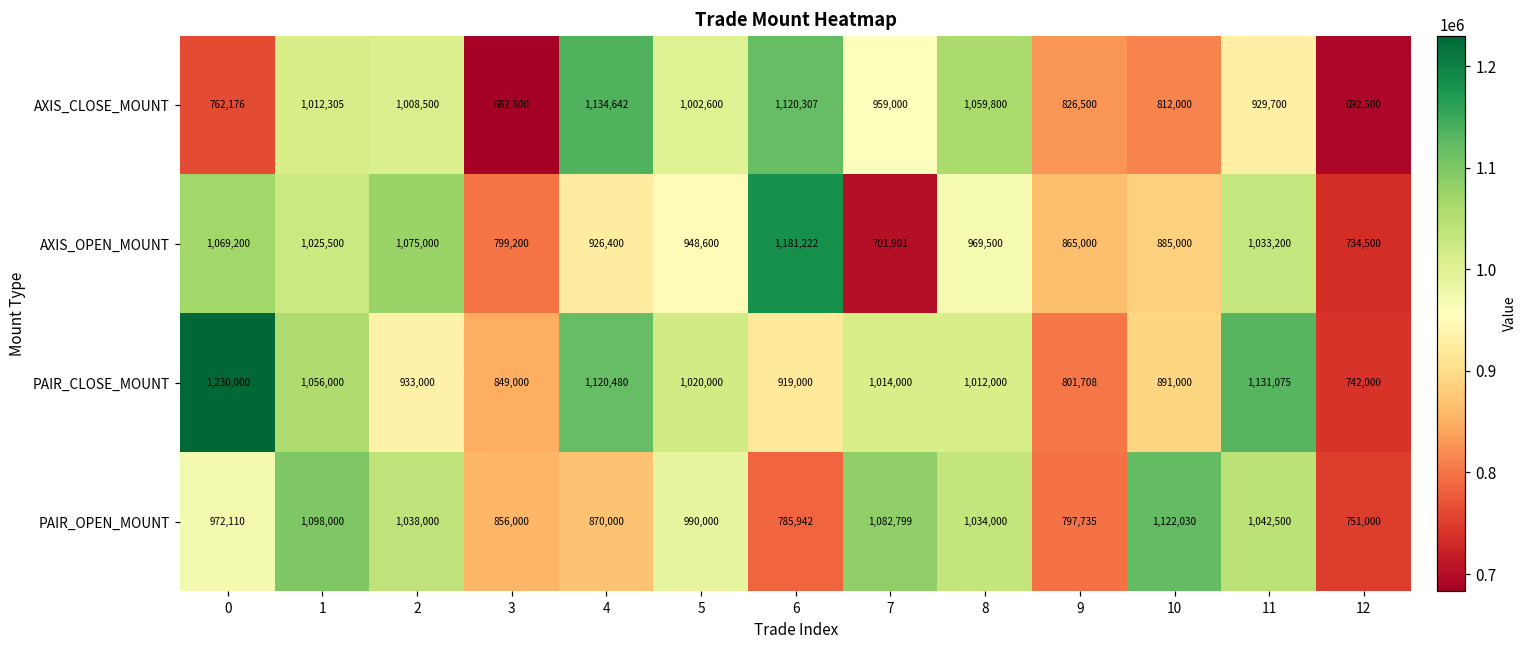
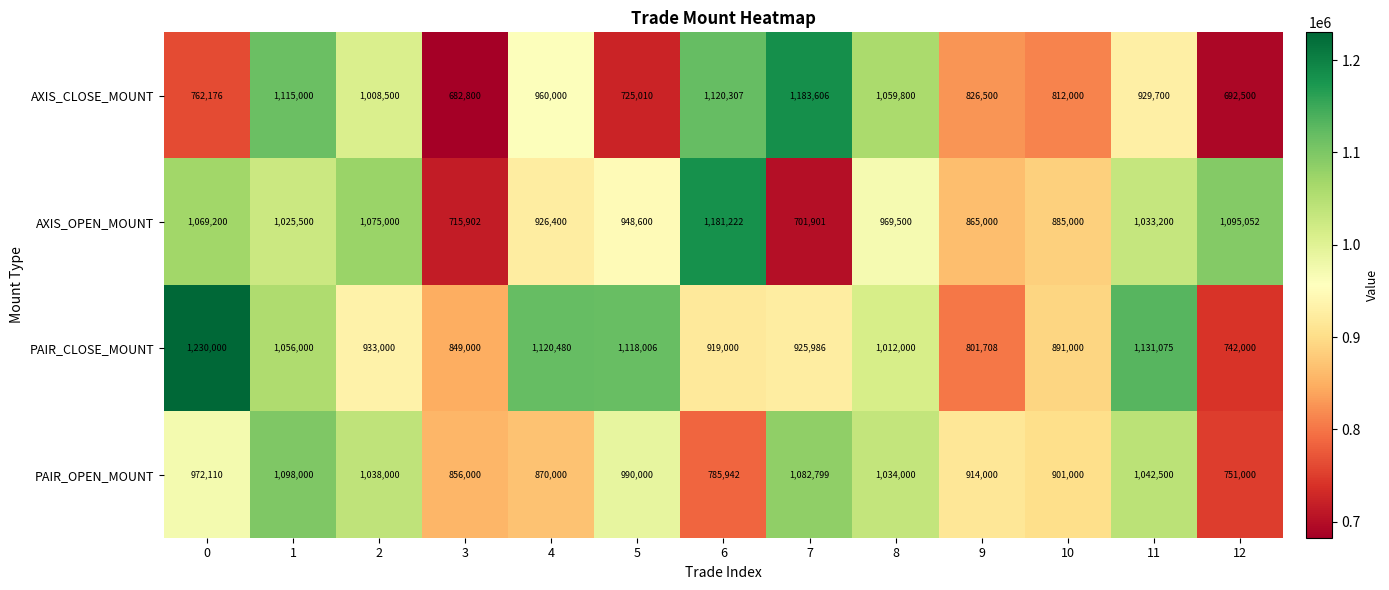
AXIS_CLOSE_MOUNT, 1: 1,012,305 -> 1,115,000
AXIS_CLOSE_MOUNT, 4: 1,134,642 -> 960,000
AXIS_CLOSE_MOUNT, 5: 1,002,600 -> 725,010
AXIS_CLOSE_MOUNT, 7: 959,000 -> 1,183,606
AXIS_OPEN_MOUNT, 3: 799,200 -> 715,902
AXIS_OPEN_MOUNT, 12: 734,500 -> 1,095,052
PAIR_CLOSE_MOUNT, 5: 1,020,000 -> 1,118,006
PAIR_CLOSE_MOUNT, 7: 1,014,000 -> 925,986
PAIR_OPEN_MOUNT, 9: 797,735 -> 914,000
PAIR_OPEN_MOUNT, 10: 1,122,030 -> 901,000
